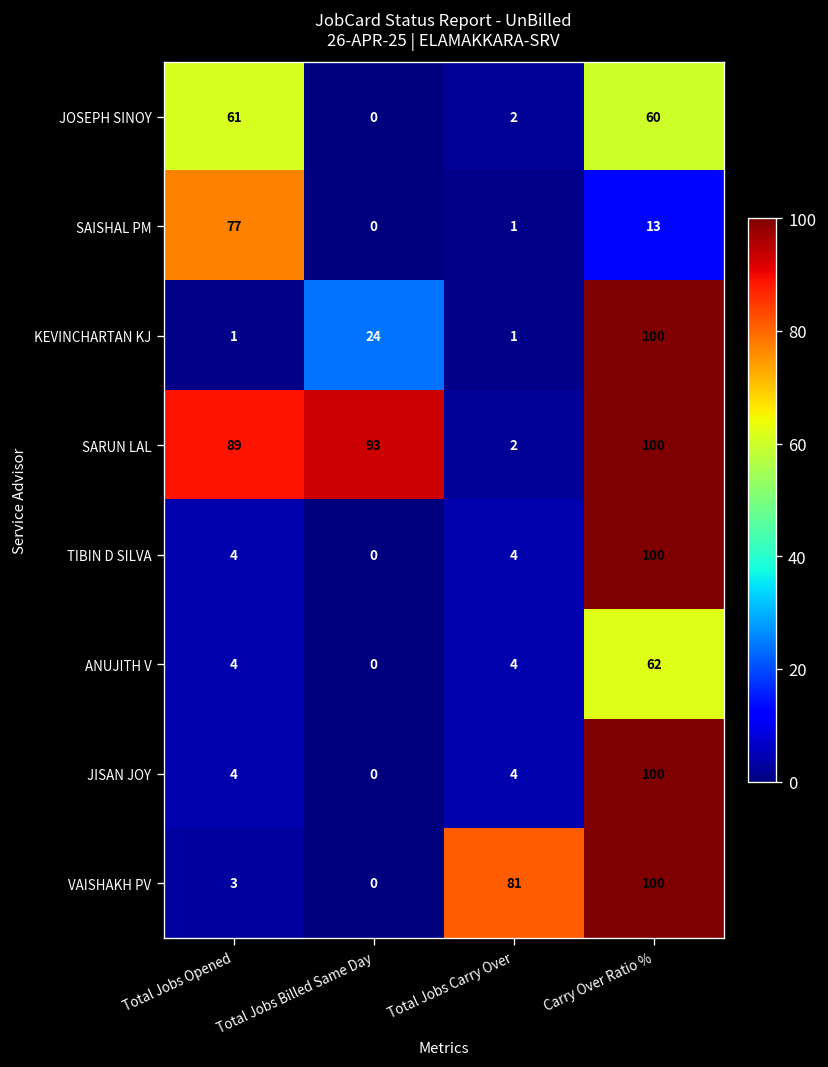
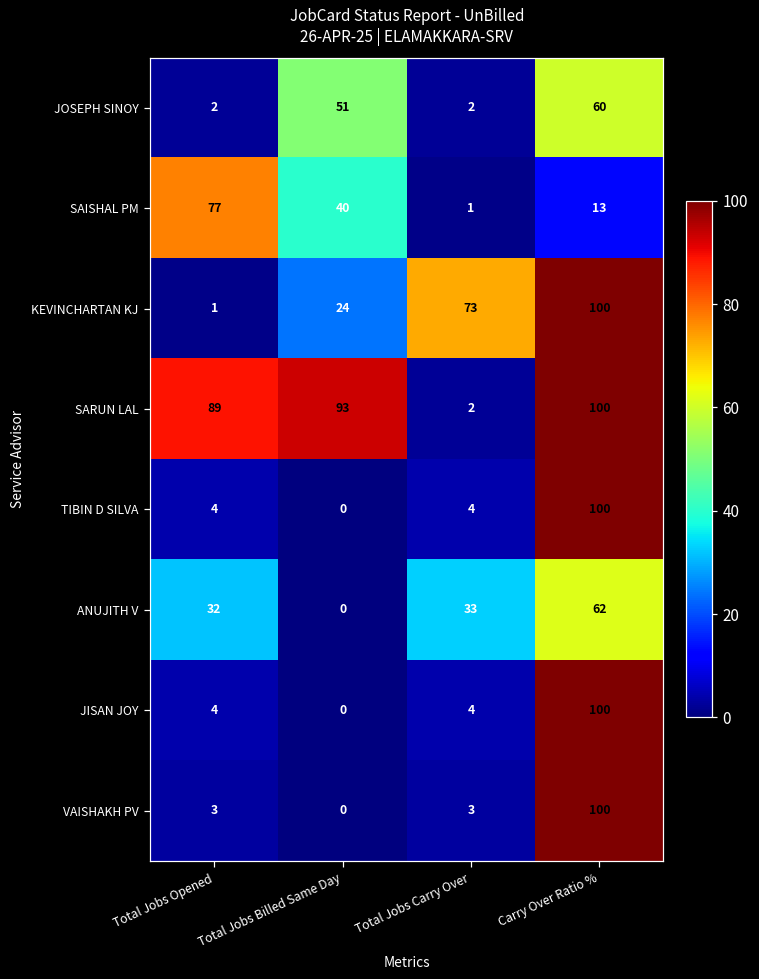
JOSEPH SINOY, Total Jobs Opened: 61 -> 2
JOSEPH SINOY, Total Jobs Billed Same Day: 0 -> 51
SAISHAL PM, Total Jobs Billed Same Day: 0 -> 40
KEVINCHARTAN KJ, Total Jobs Carry Over: 1 -> 73
ANUJITH V, Total Jobs Opened: 4 -> 32
ANUJITH V, Total Jobs Carry Over: 4 -> 33
VAISHAKH PV, Total Jobs Carry Over: 81 -> 3
